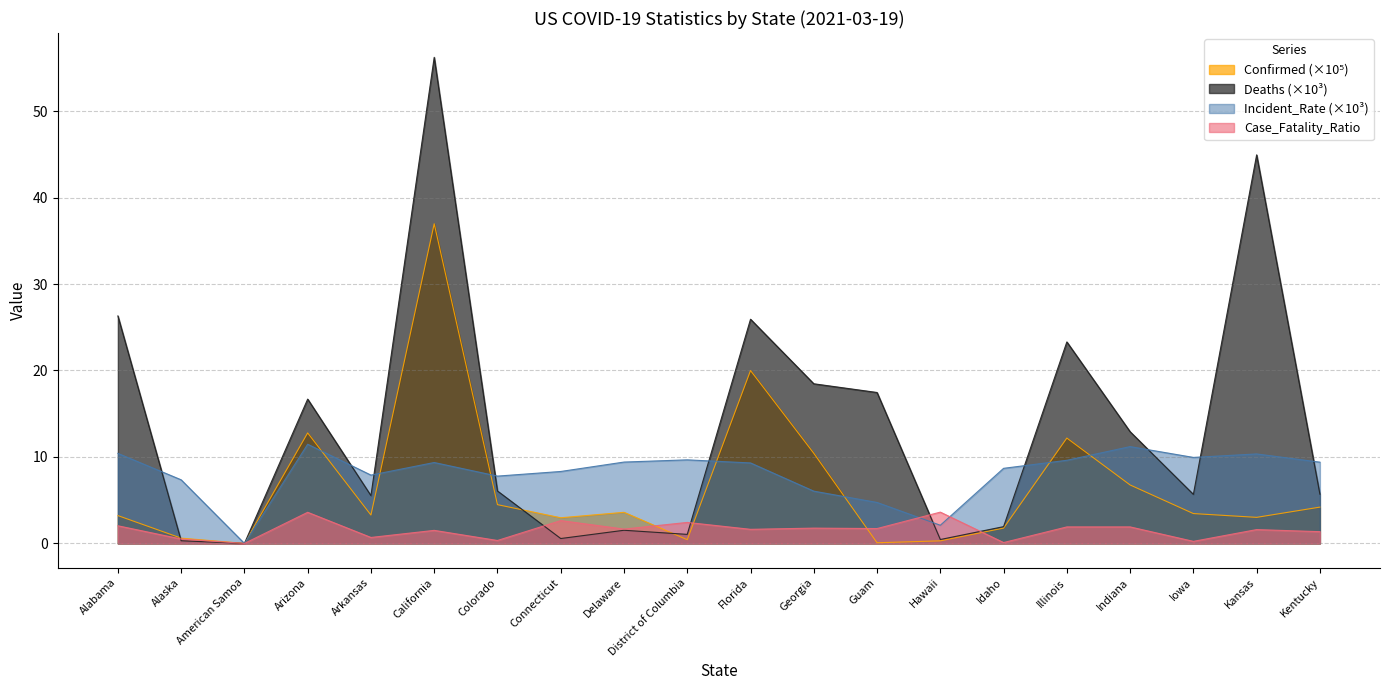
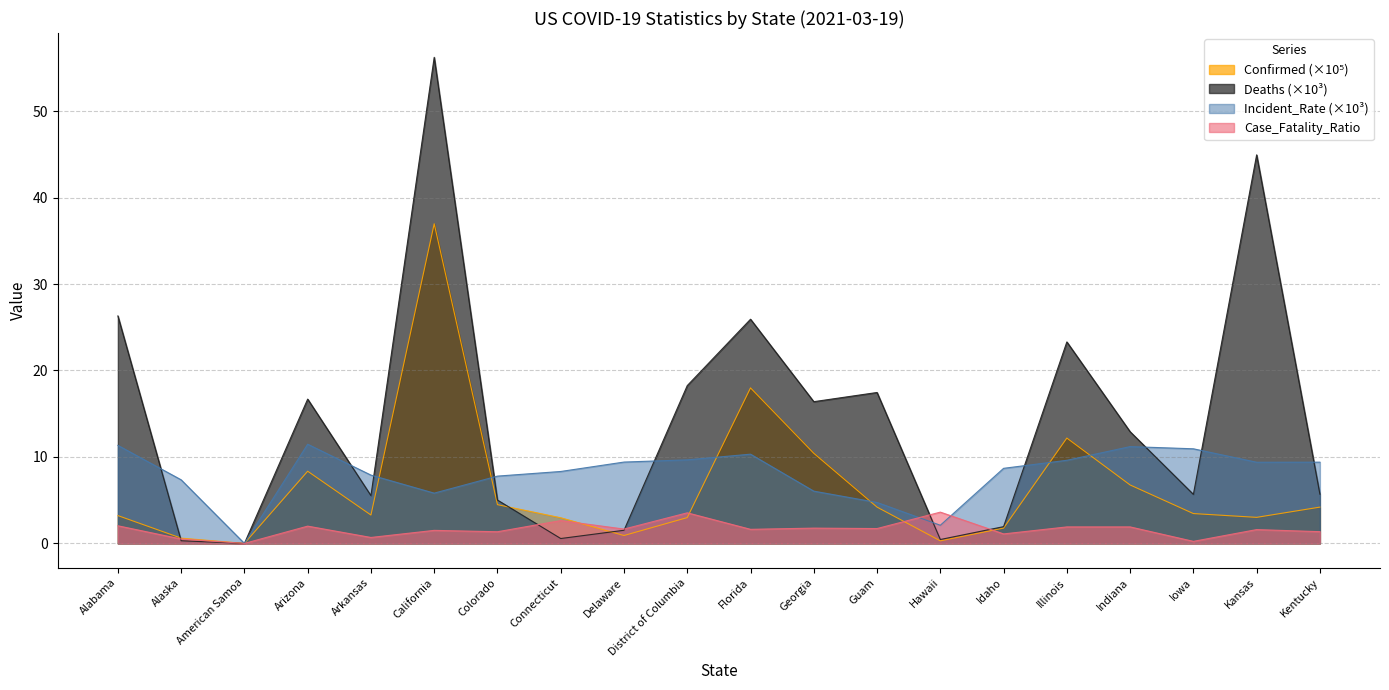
Incident_Rate (×10³), Alabama: 10 -> 11
Confirmed (×10⁵), Arizona: 13 -> 8
Case_Fatality_Ratio, Arizona: 4 -> 2
Incident_Rate (×10³), California: 9 -> 6
Deaths (×10³), Colorado: 6 -> 5
Case_Fatality_Ratio, Colorado: 0 -> 1
Confirmed (×10⁵), Delaware: 4 -> 1
Confirmed (×10⁵), District of Columbia: 0 -> 3
Deaths (×10³), District of Columbia: 1 -> 18
Case_Fatality_Ratio, District of Columbia: 2 -> 4
Confirmed (×10⁵), Florida: 20 -> 18
Incident_Rate (×10³), Florida: 9 -> 10
Deaths (×10³), Georgia: 18 -> 16
Confirmed (×10⁵), Guam: 0 -> 4
Case_Fatality_Ratio, Idaho: 0 -> 1
Incident_Rate (×10³), Iowa: 10 -> 11
Incident_Rate (×10³), Kansas: 10 -> 9
